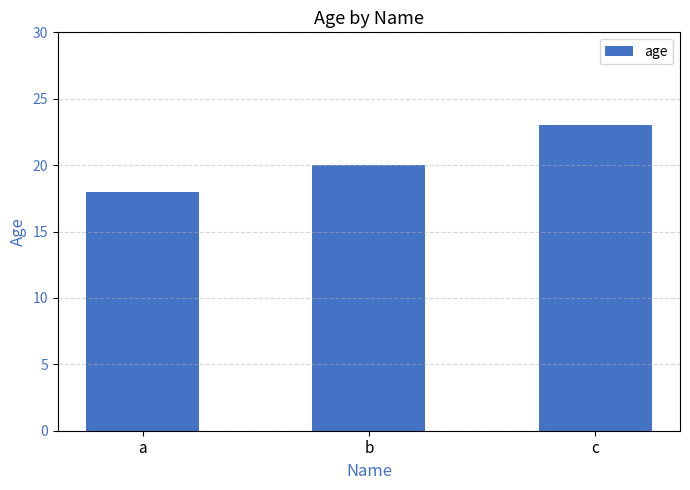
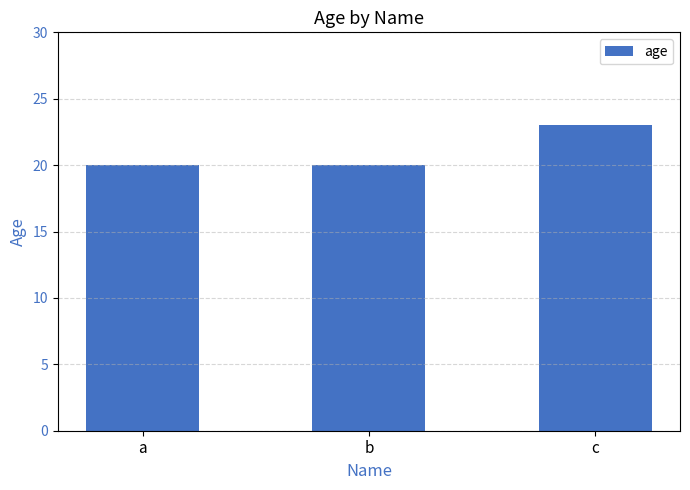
a: 18 -> 20
